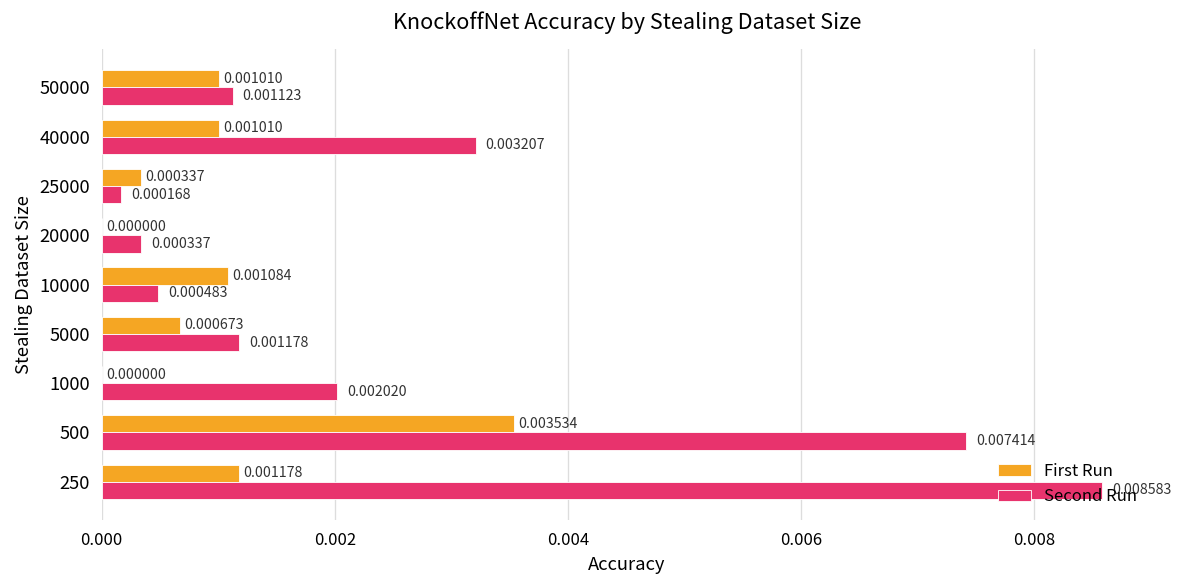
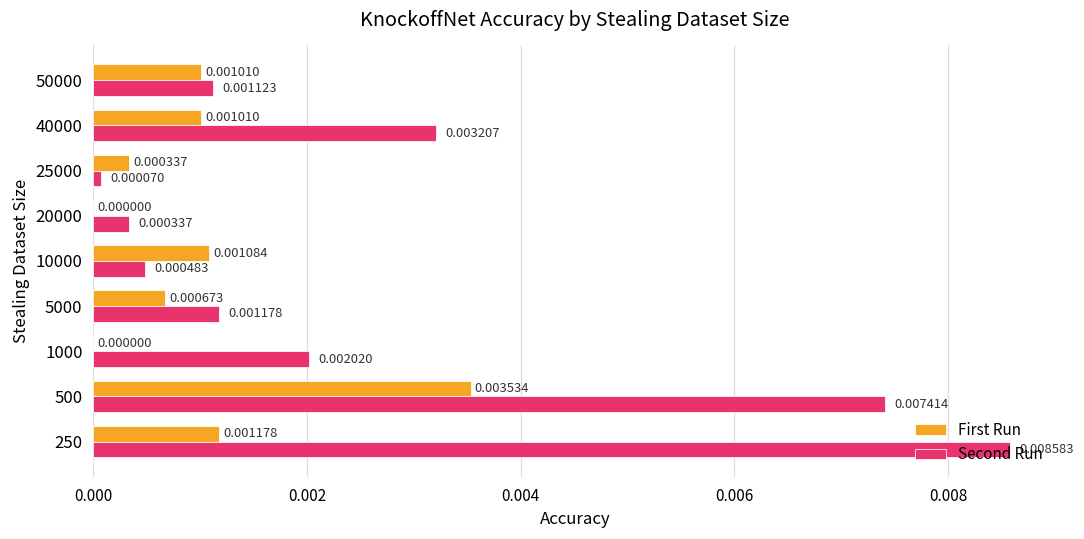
Second Run, 25000: 0.000168 -> 0.000070
